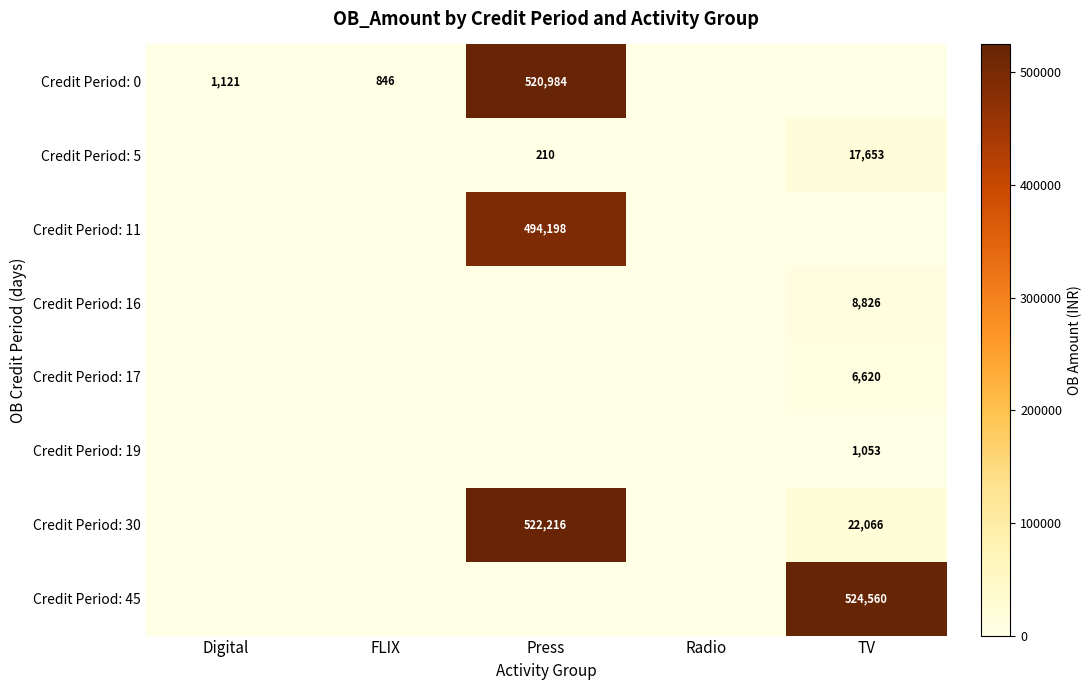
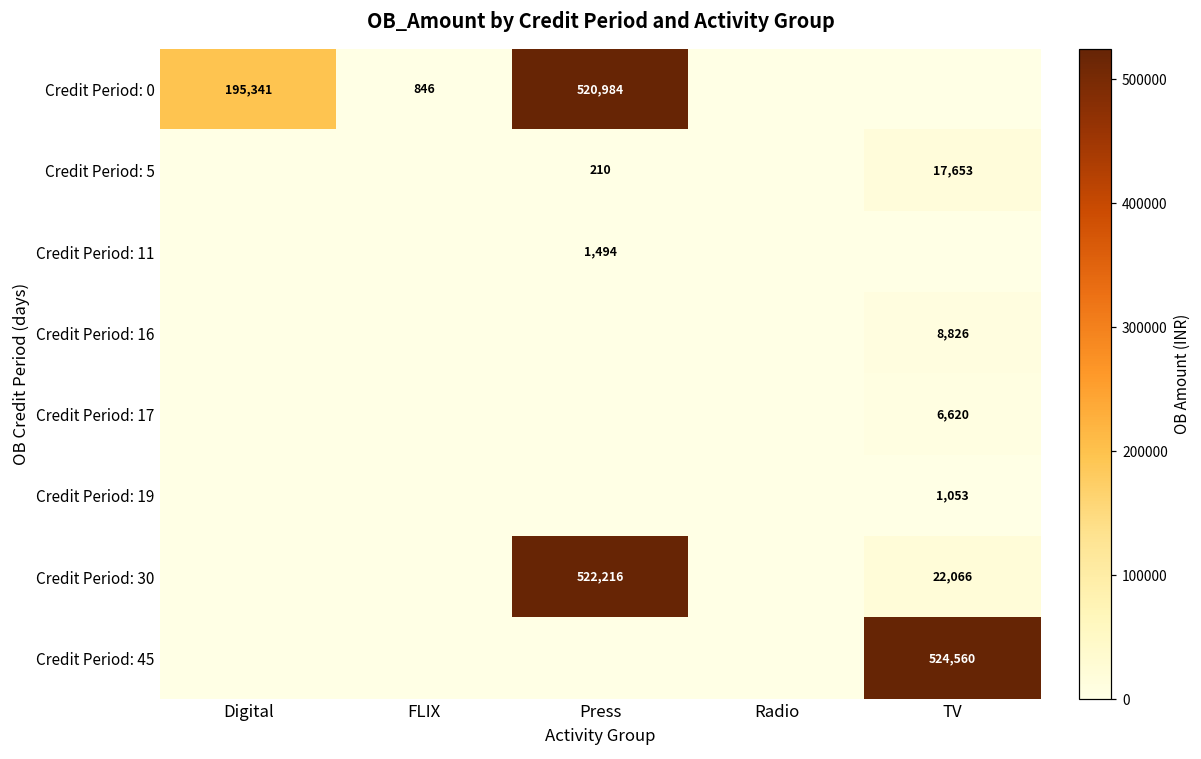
Credit Period: 0, Digital: 1,121 -> 195,341
Credit Period: 11, Press: 494,198 -> 1,494
